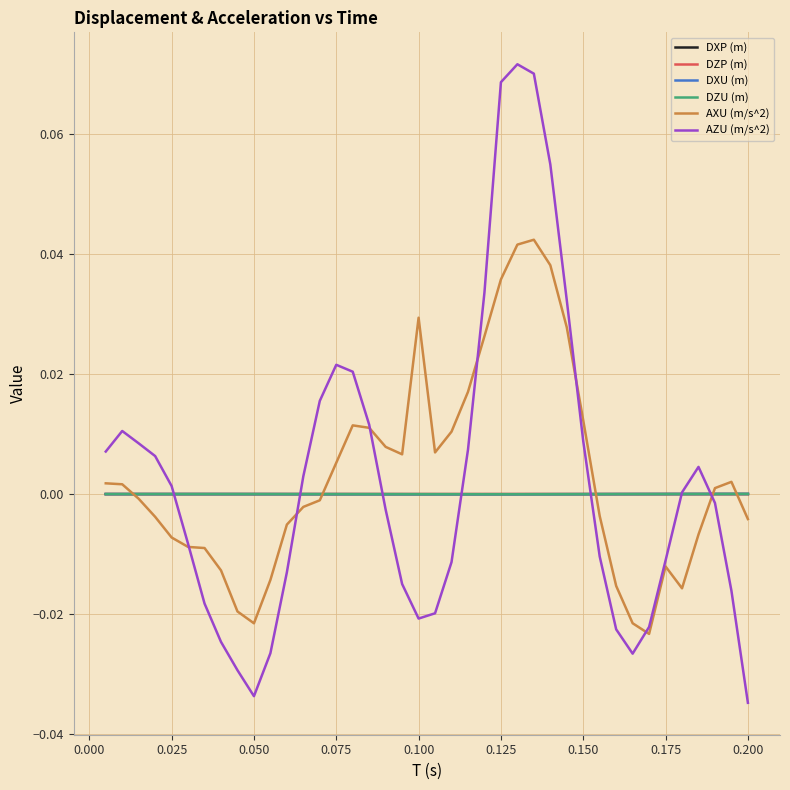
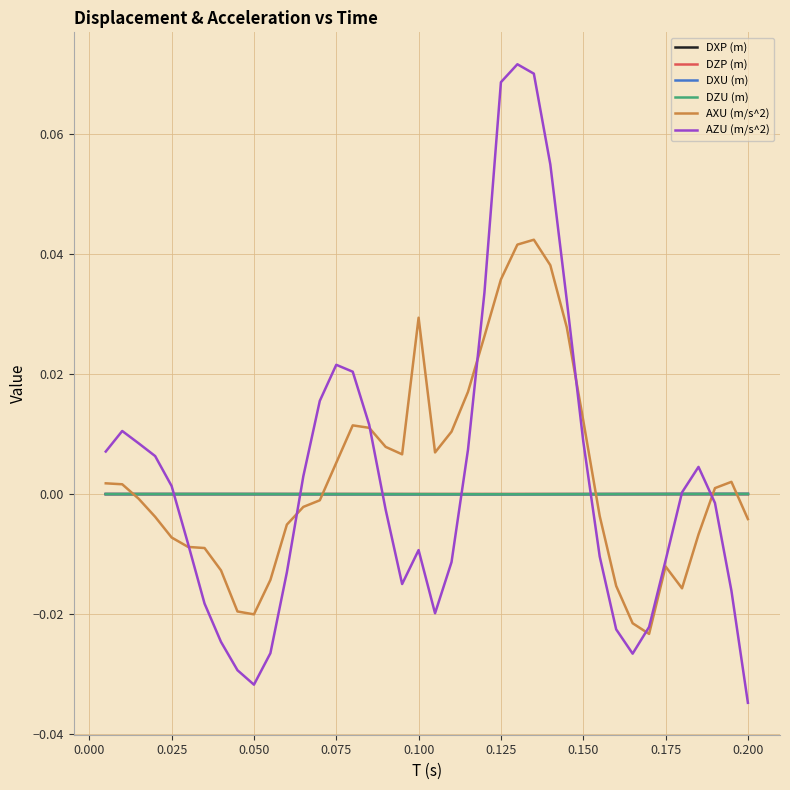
AXU (m/s^2), 0.050: -0.022 -> -0.020
AZU (m/s^2), 0.050: -0.034 -> -0.032
AZU (m/s^2), 0.100: -0.021 -> -0.009
